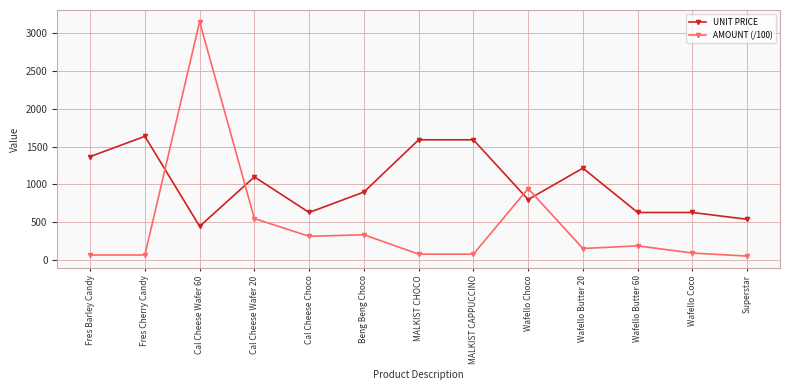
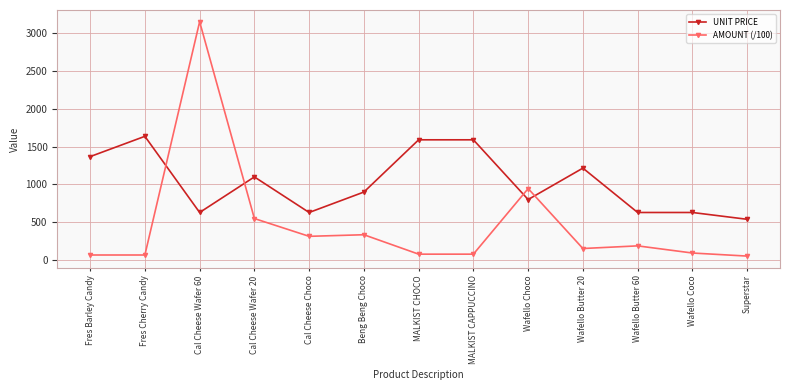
UNIT PRICE, Cal Cheese Wafer 60: 400 -> 600
